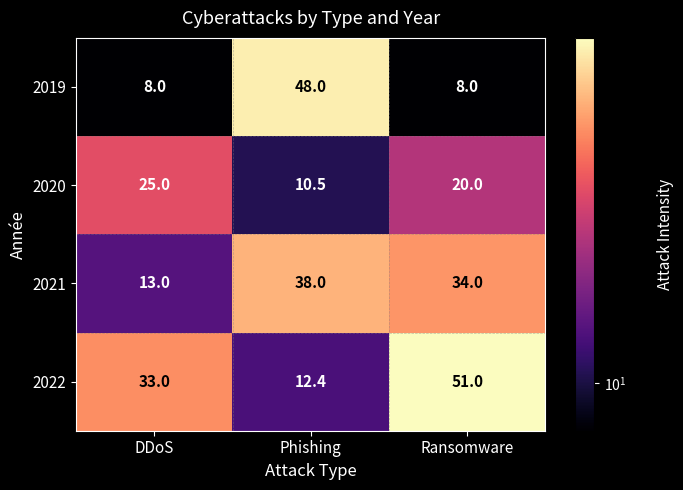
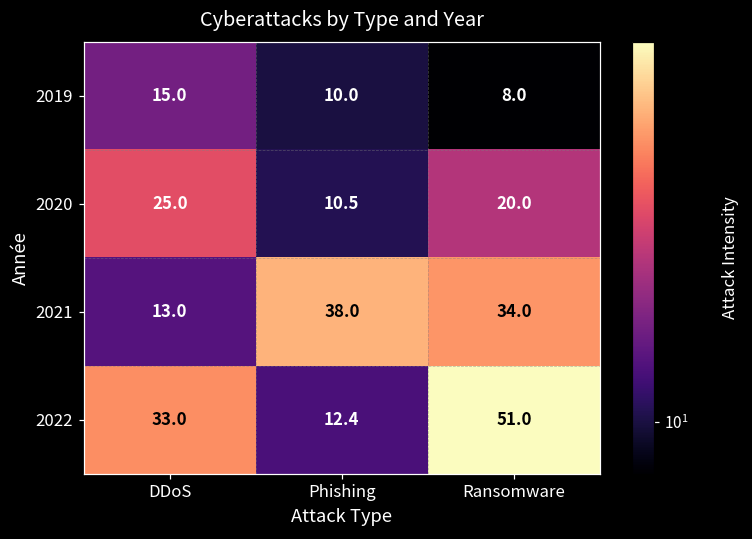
2019, DDoS: 8.0 -> 15.0
2019, Phishing: 48.0 -> 10.0
